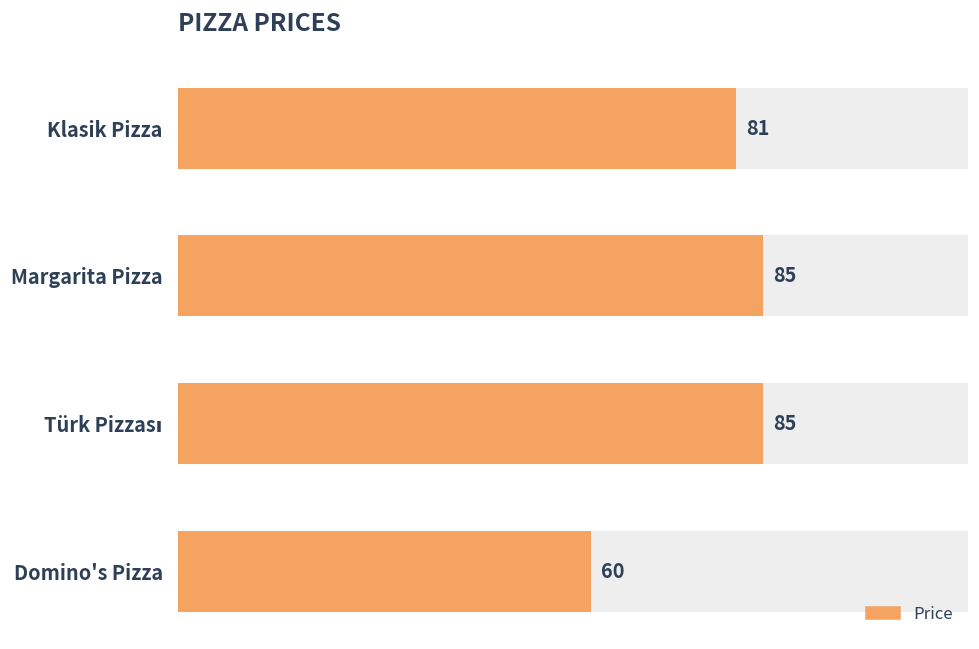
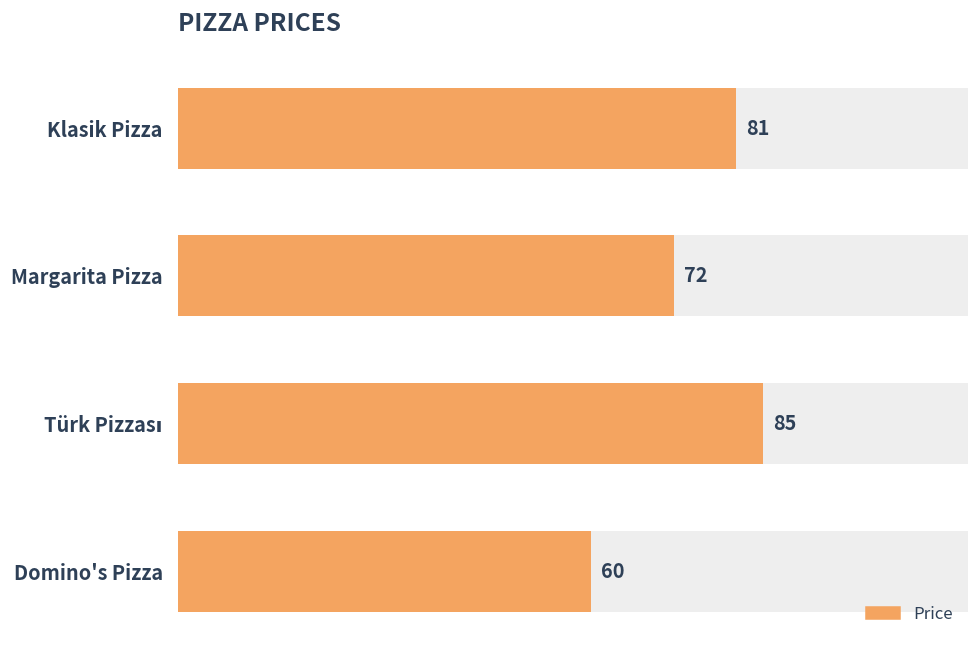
Price, Margarita Pizza: 85 -> 72
